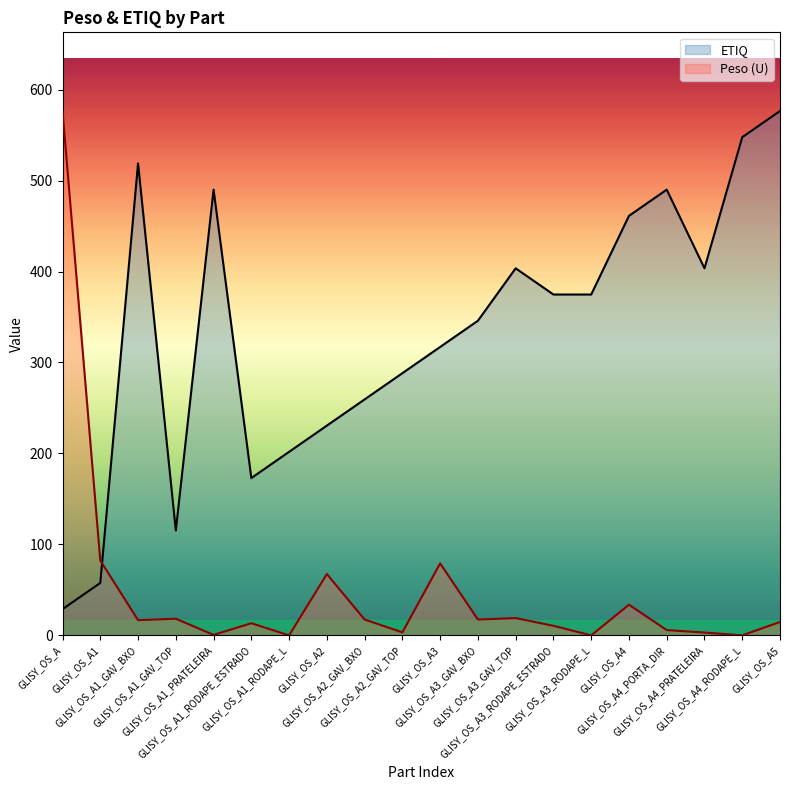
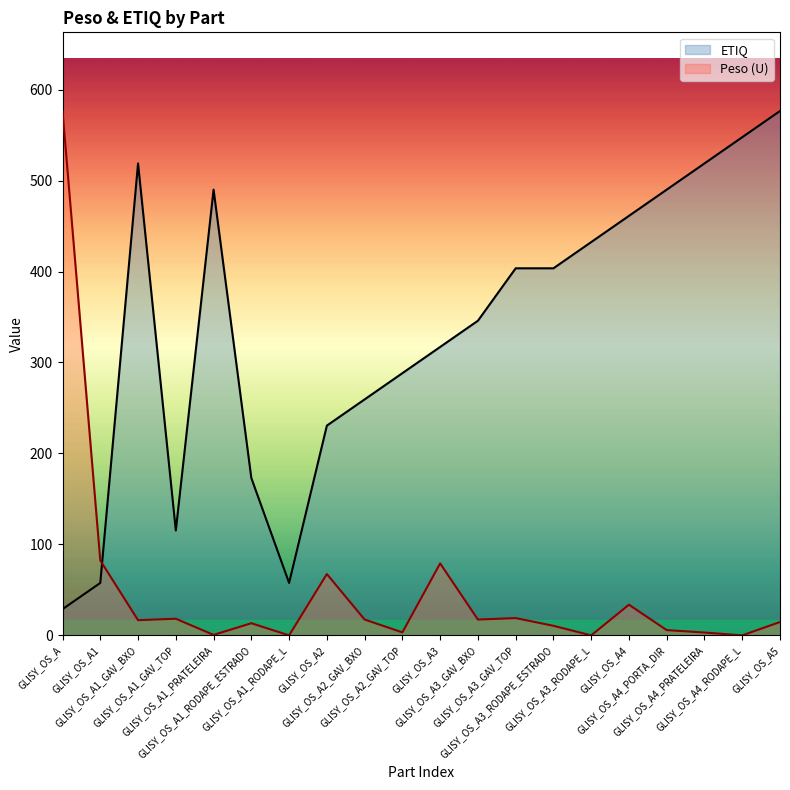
ETIQ, GLISY_OS_A1_RODAPE_L: 200 -> 60
ETIQ, GLISY_OS_A3_RODAPE_ESTRADO: 370 -> 400
ETIQ, GLISY_OS_A3_RODAPE_L: 370 -> 430
ETIQ, GLISY_OS_A4_PRATELEIRA: 400 -> 520
